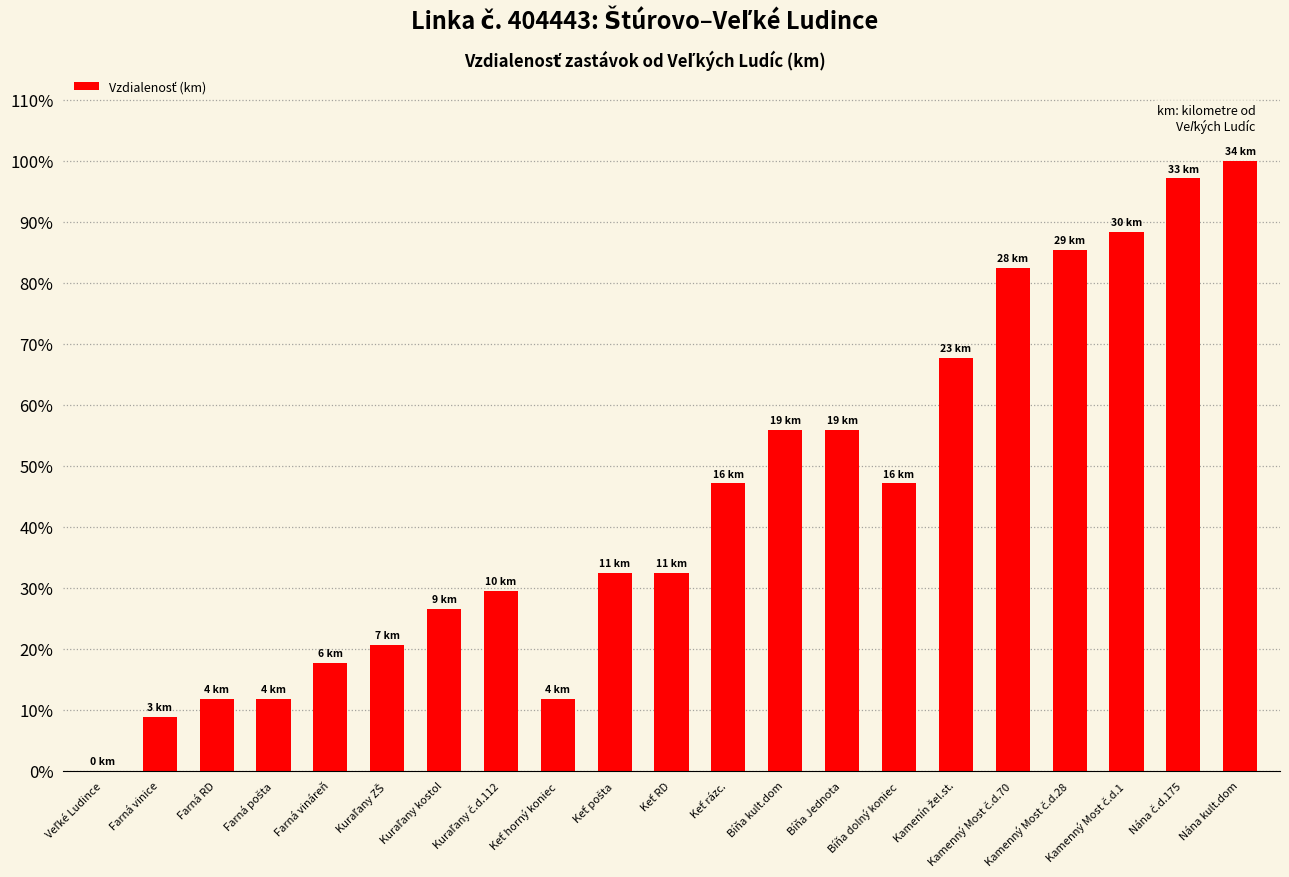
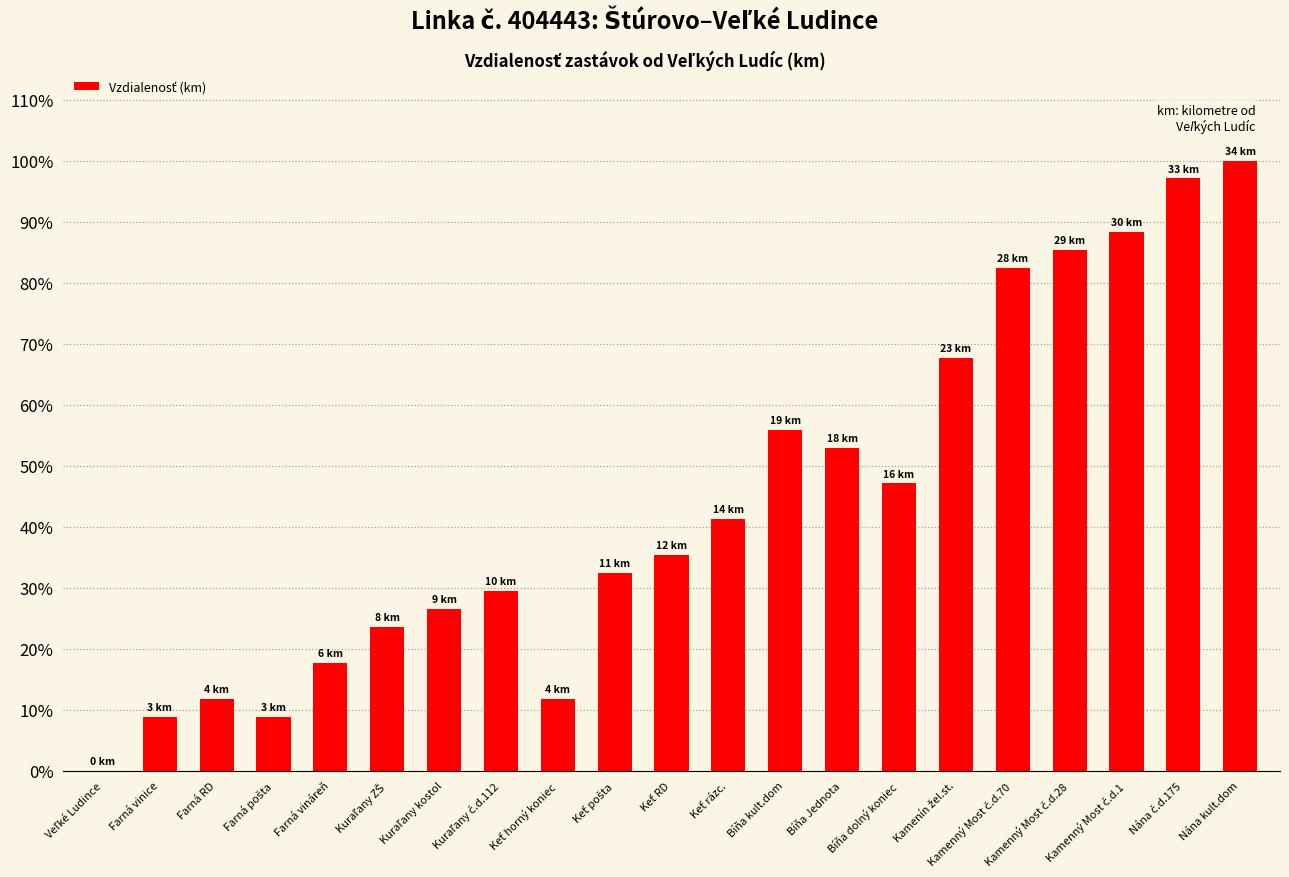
Farná pošta: 4 -> 3
Kuraľany ZŠ: 7 -> 8
Keť RD: 11 -> 12
Keť rázc.: 16 -> 14
Bíňa Jednota: 19 -> 18
